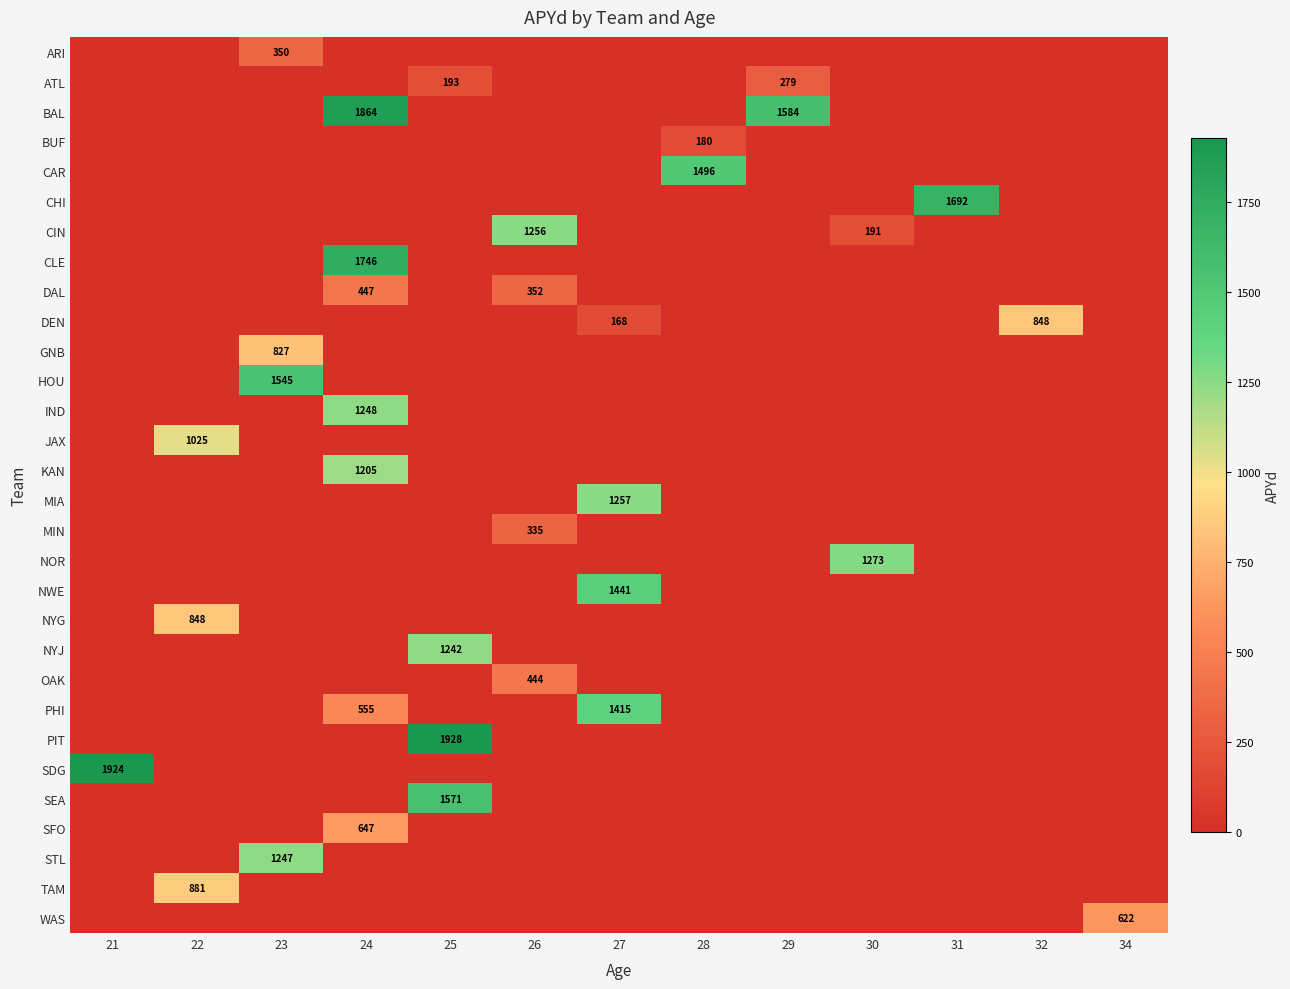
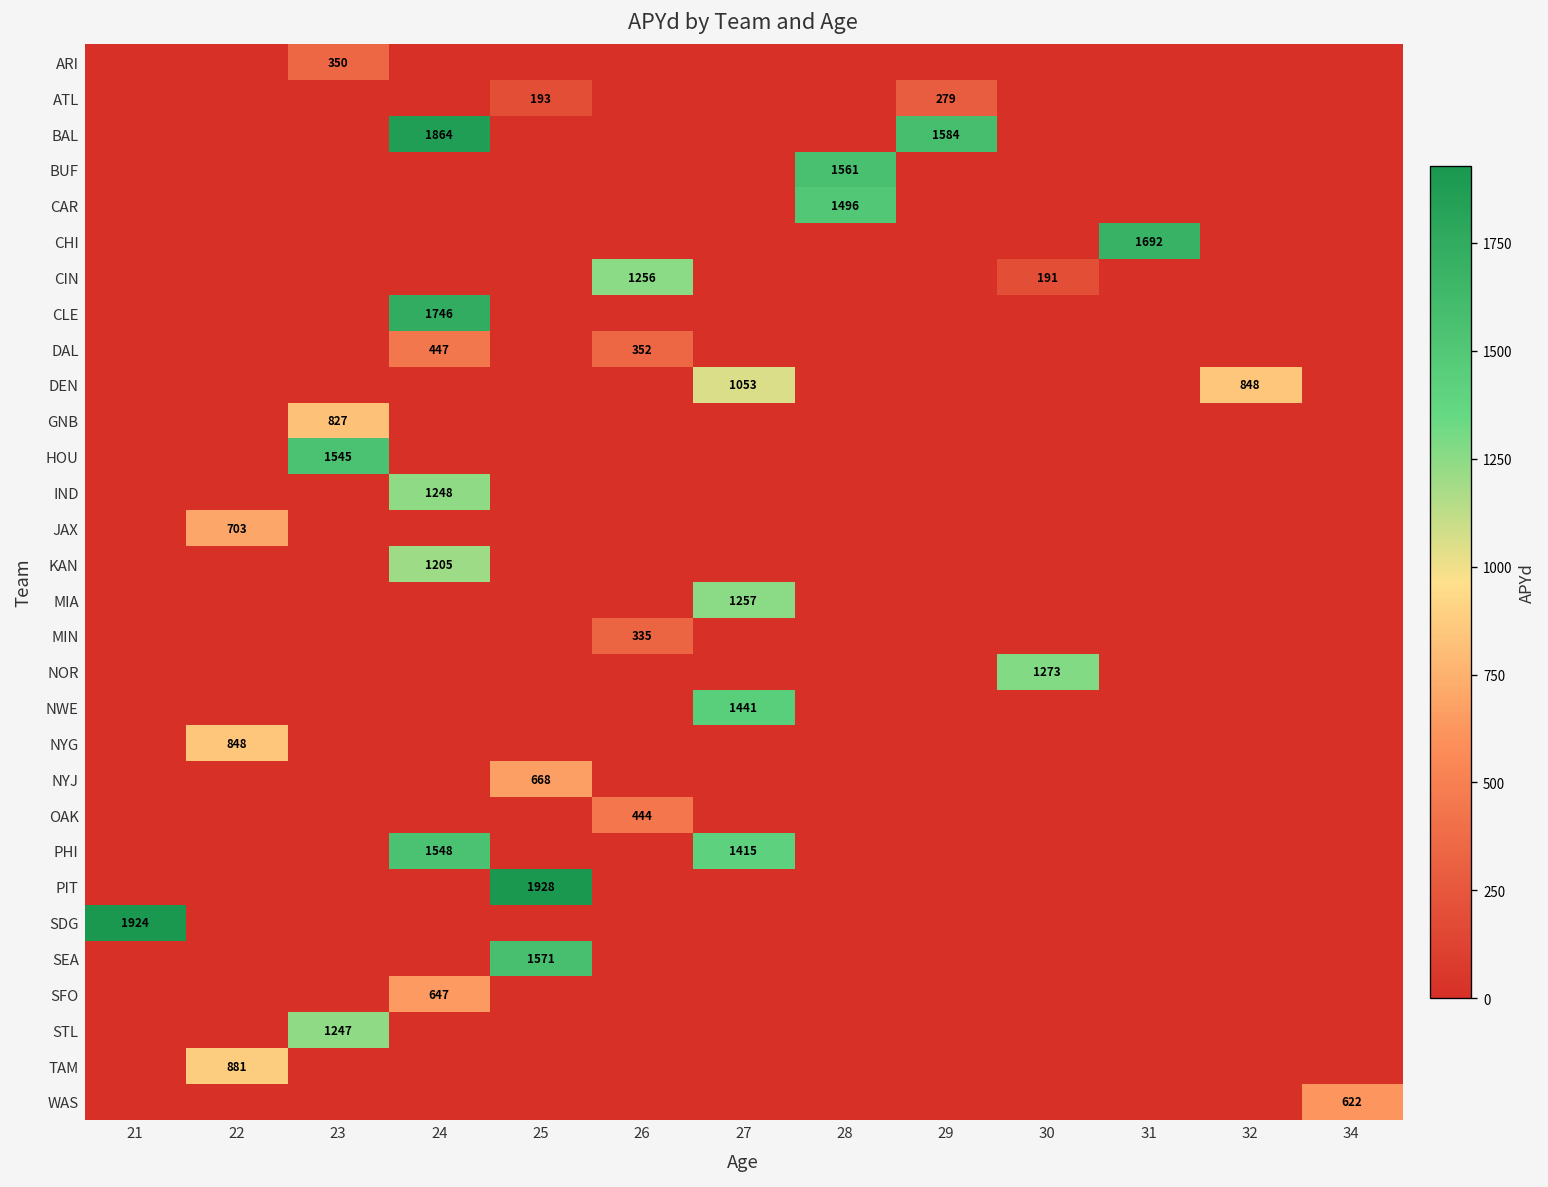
BUF, 28: 180 -> 1561
DEN, 27: 168 -> 1053
JAX, 22: 1025 -> 703
NYJ, 25: 1242 -> 668
PHI, 24: 555 -> 1548
